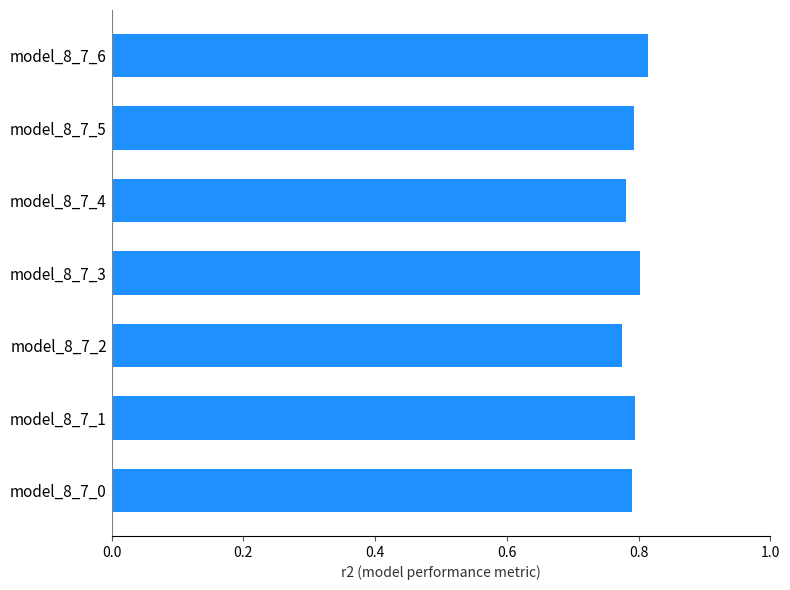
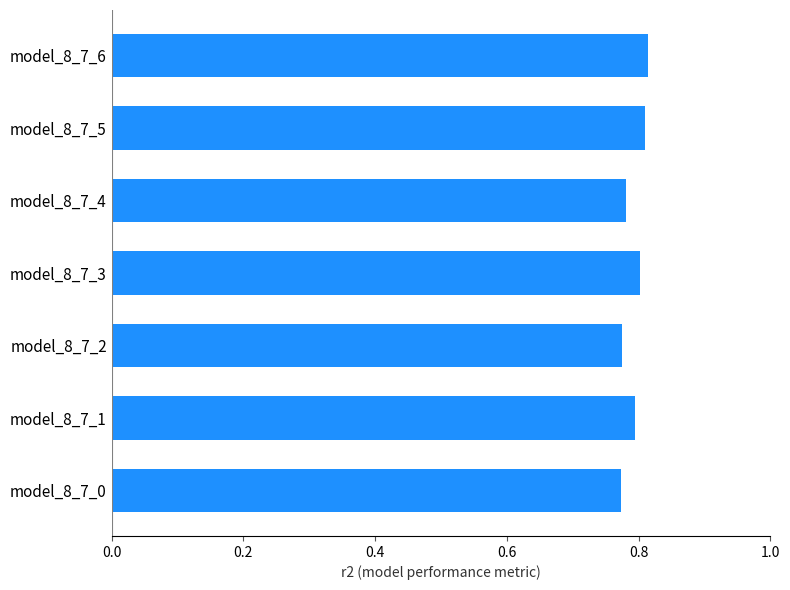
model_8_7_5: 0.79 -> 0.81
model_8_7_0: 0.79 -> 0.77
